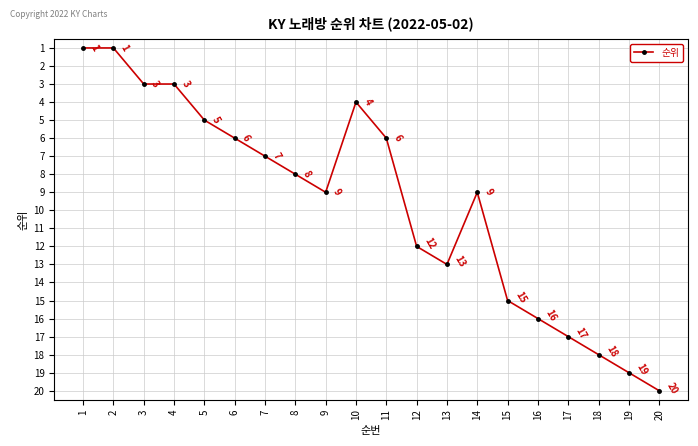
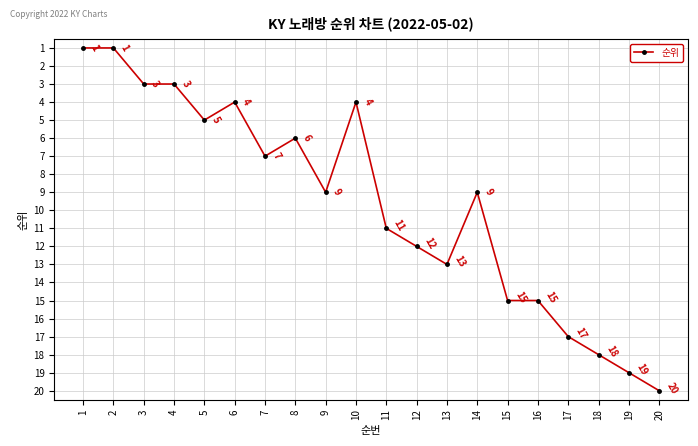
6: 6 -> 4
8: 8 -> 6
11: 6 -> 11
16: 16 -> 15
